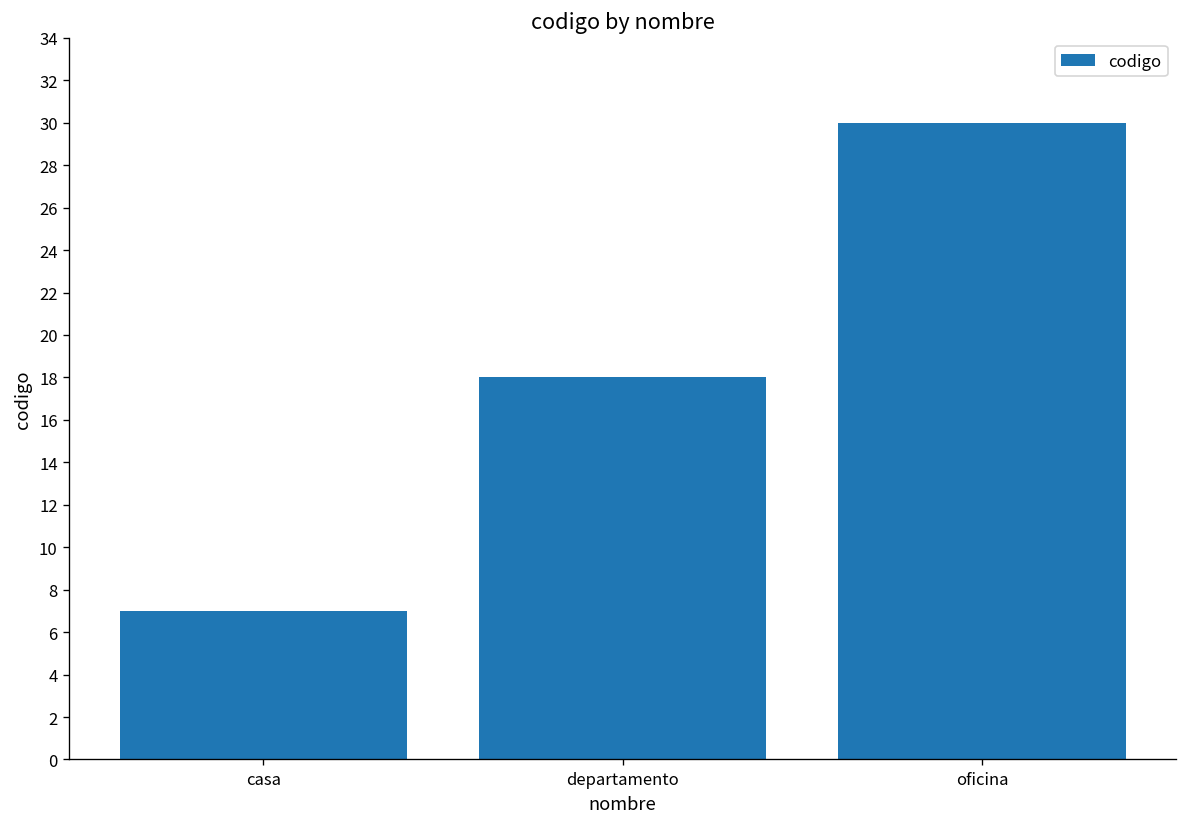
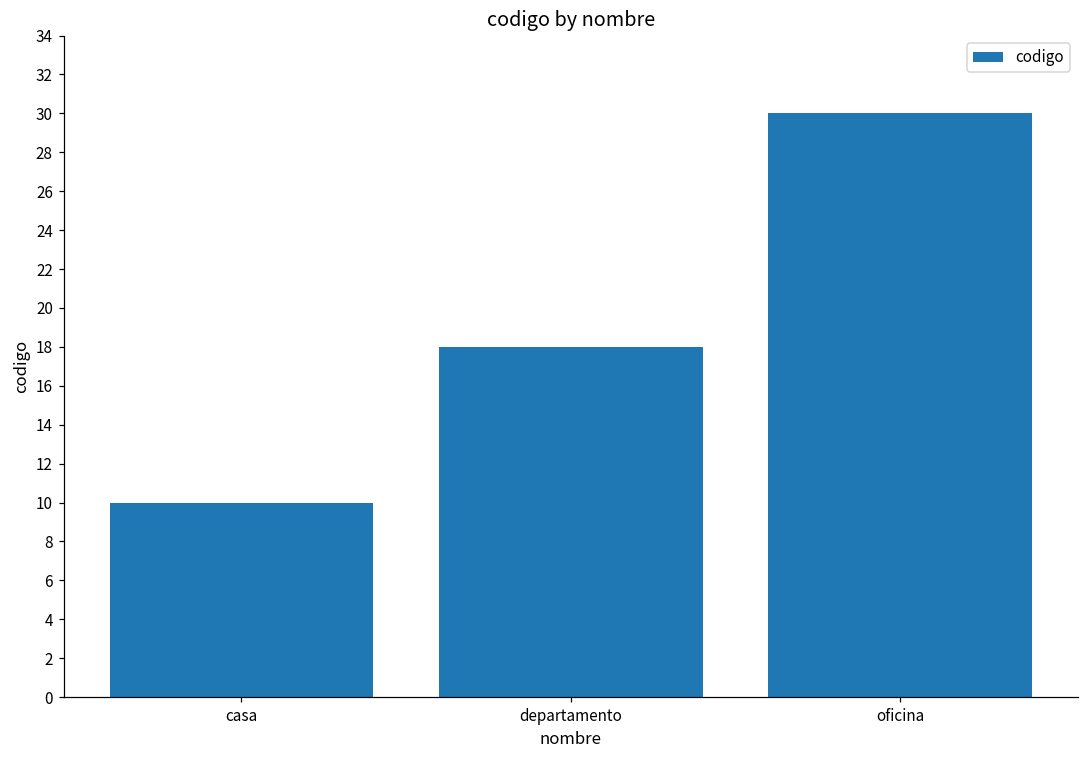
casa: 7 -> 10
